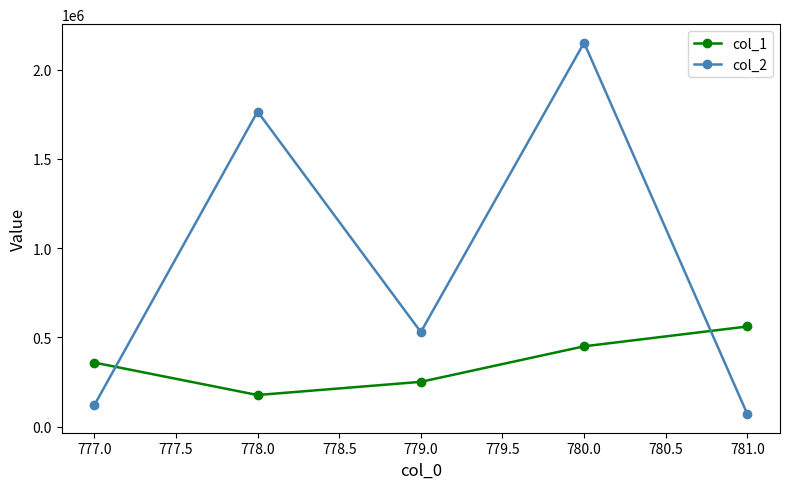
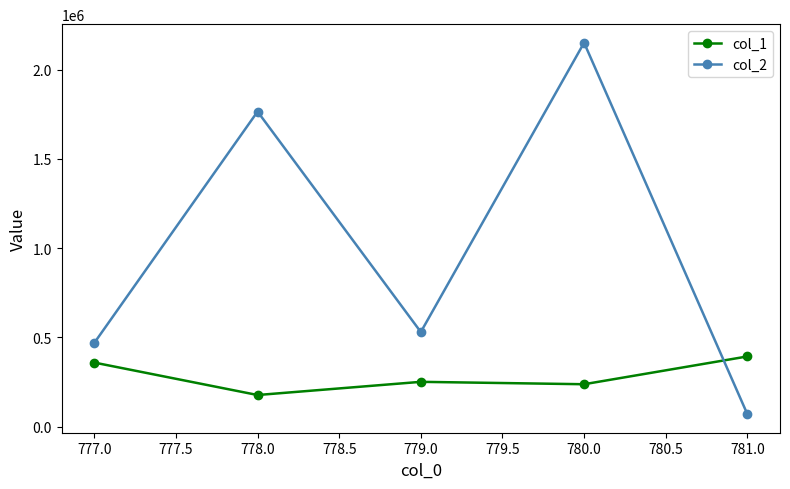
col_2, 777.0: 120000 -> 470000
col_1, 780.0: 450000 -> 240000
col_1, 781.0: 560000 -> 390000
